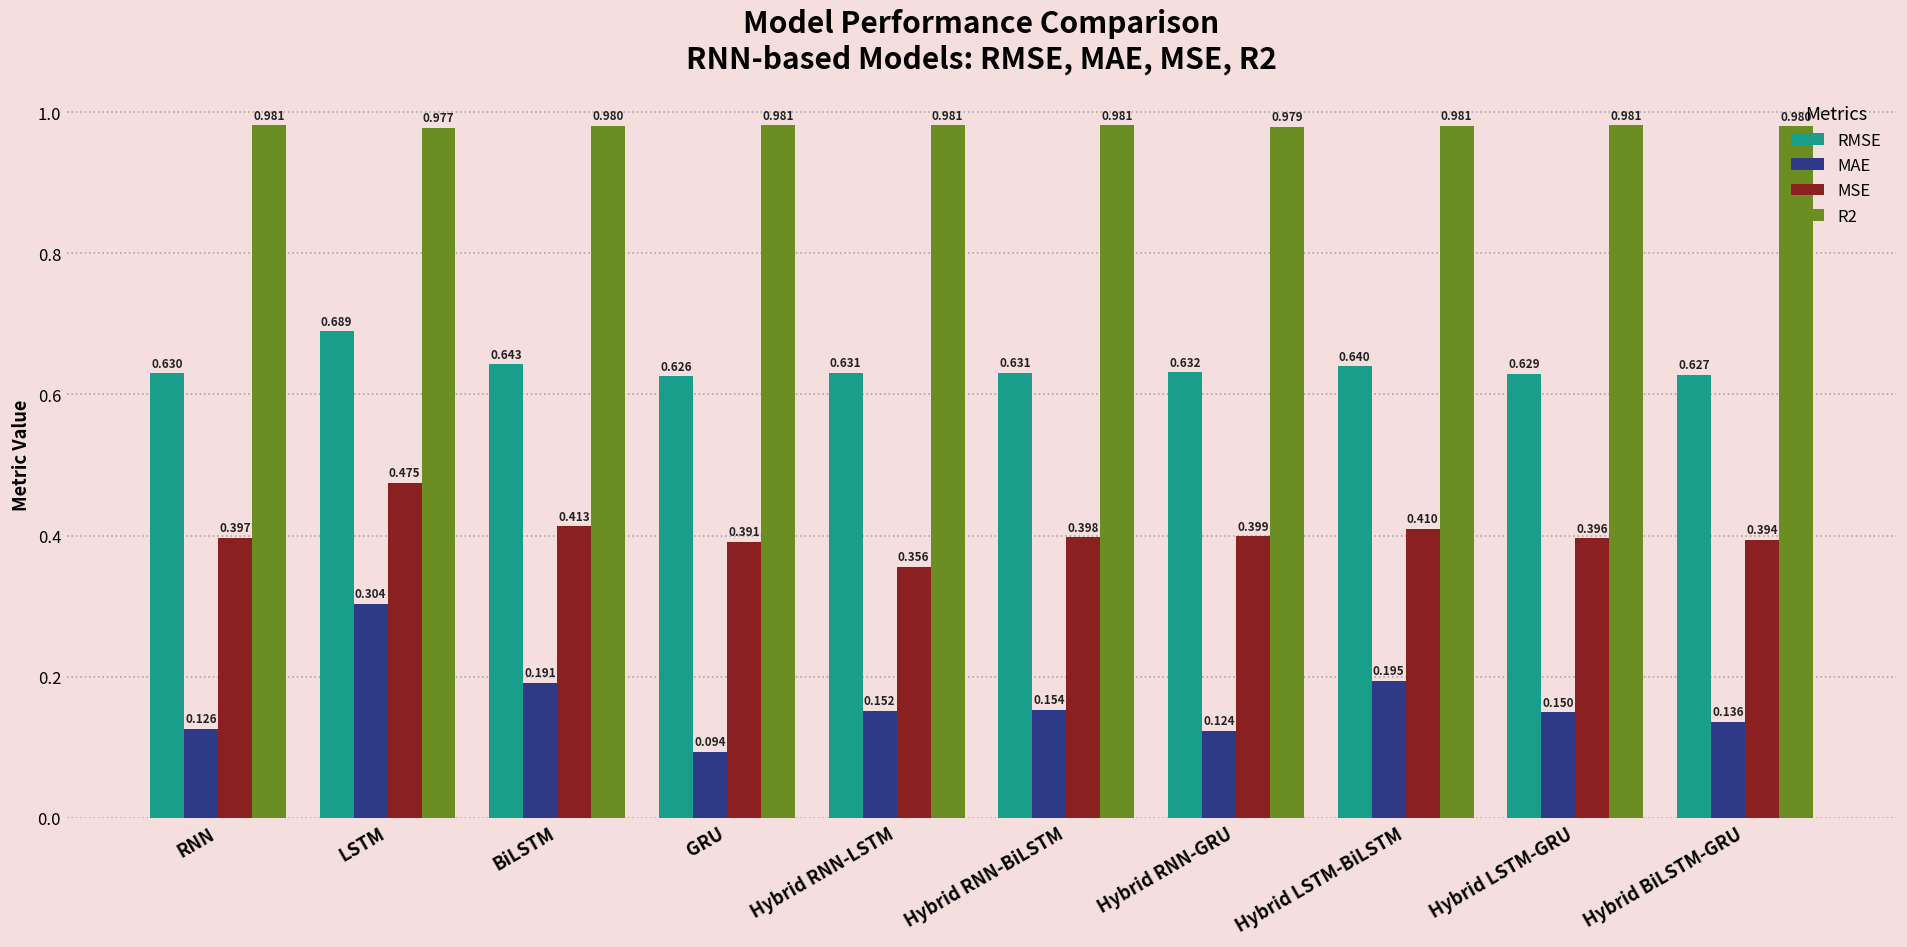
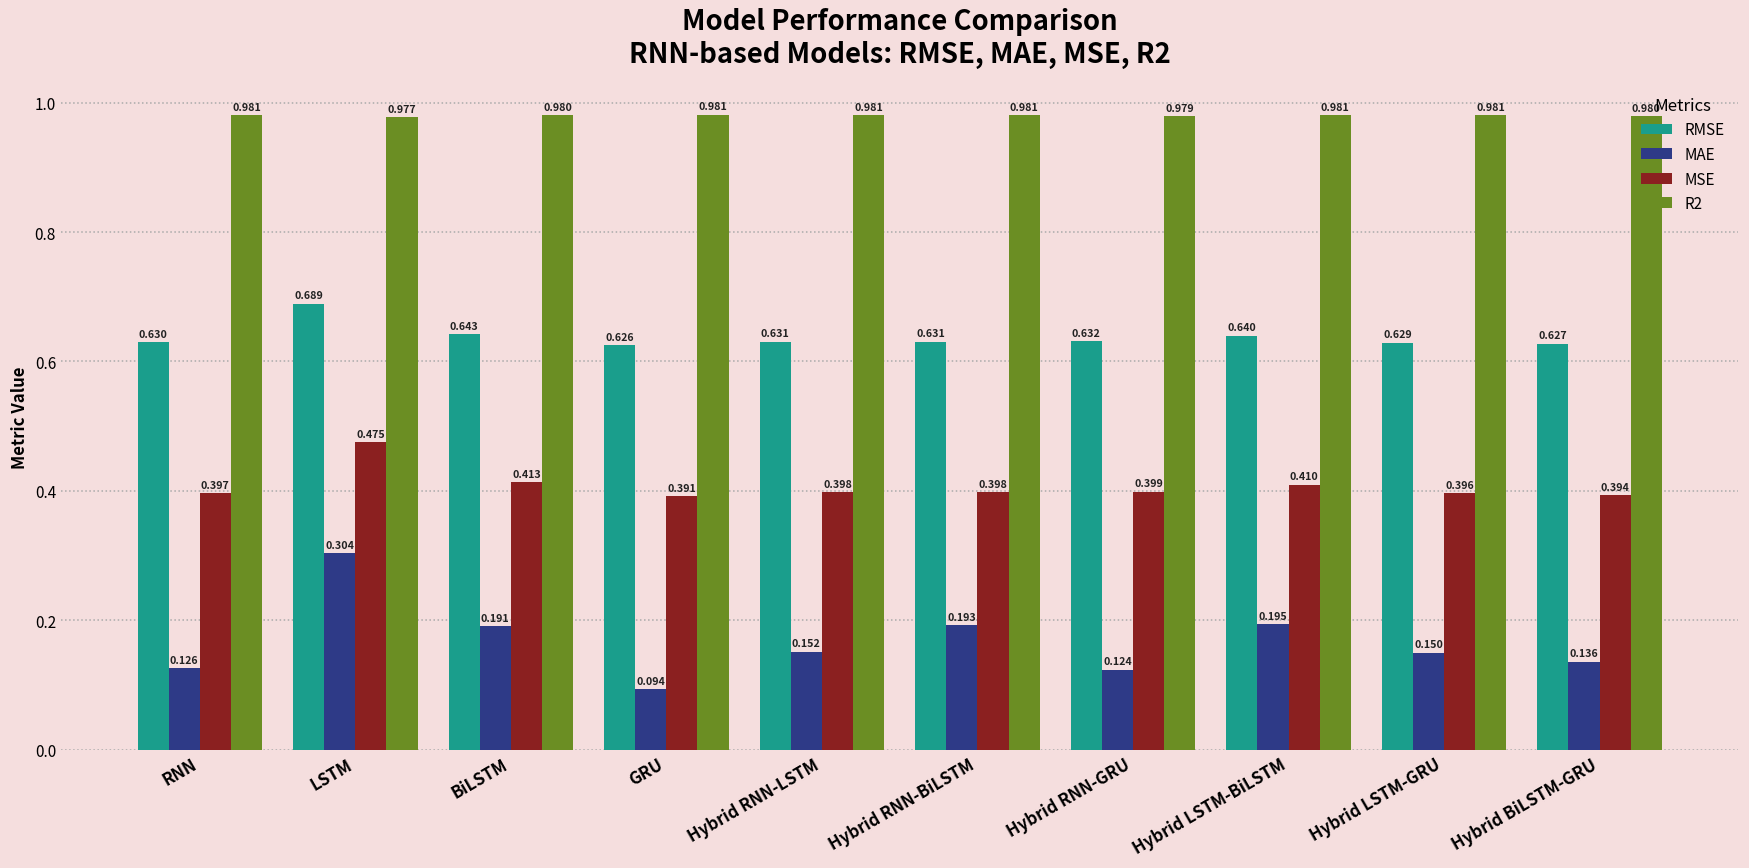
MSE, Hybrid RNN-LSTM: 0.356 -> 0.398
MAE, Hybrid RNN-BiLSTM: 0.154 -> 0.193
